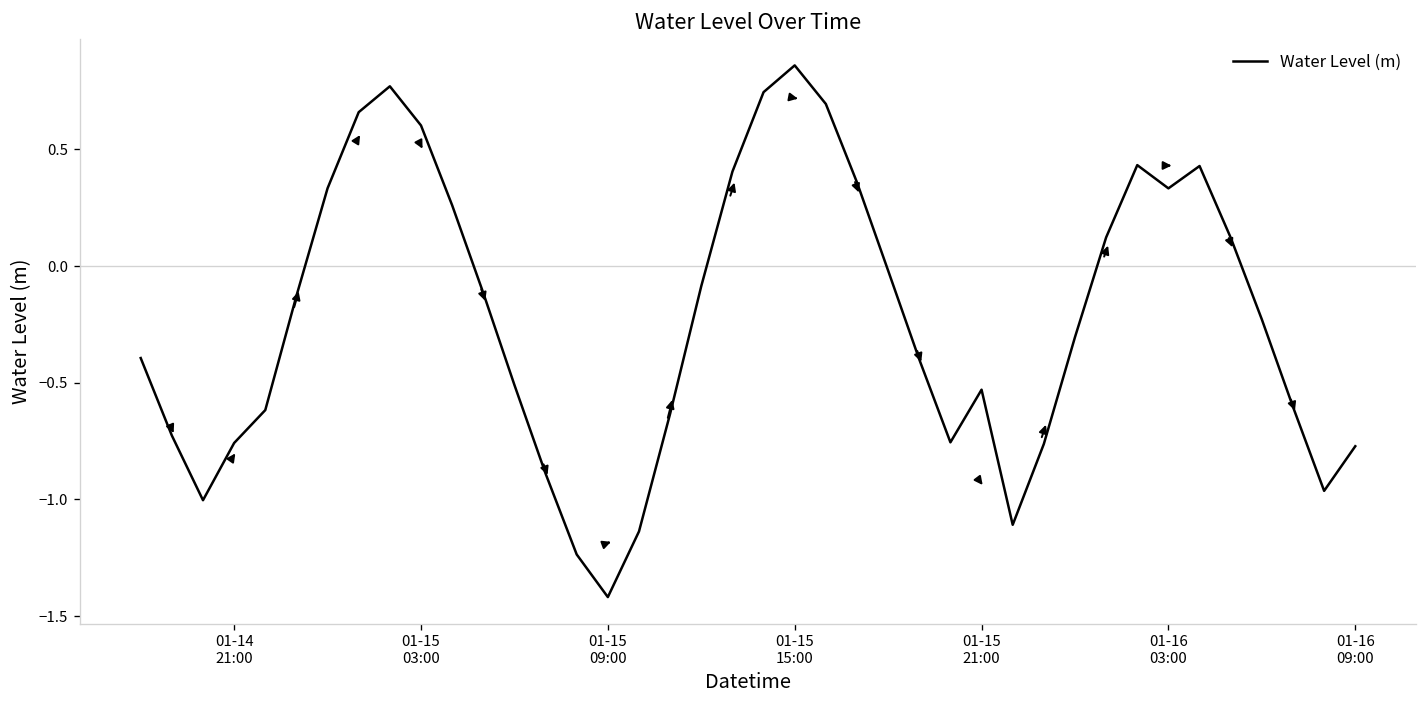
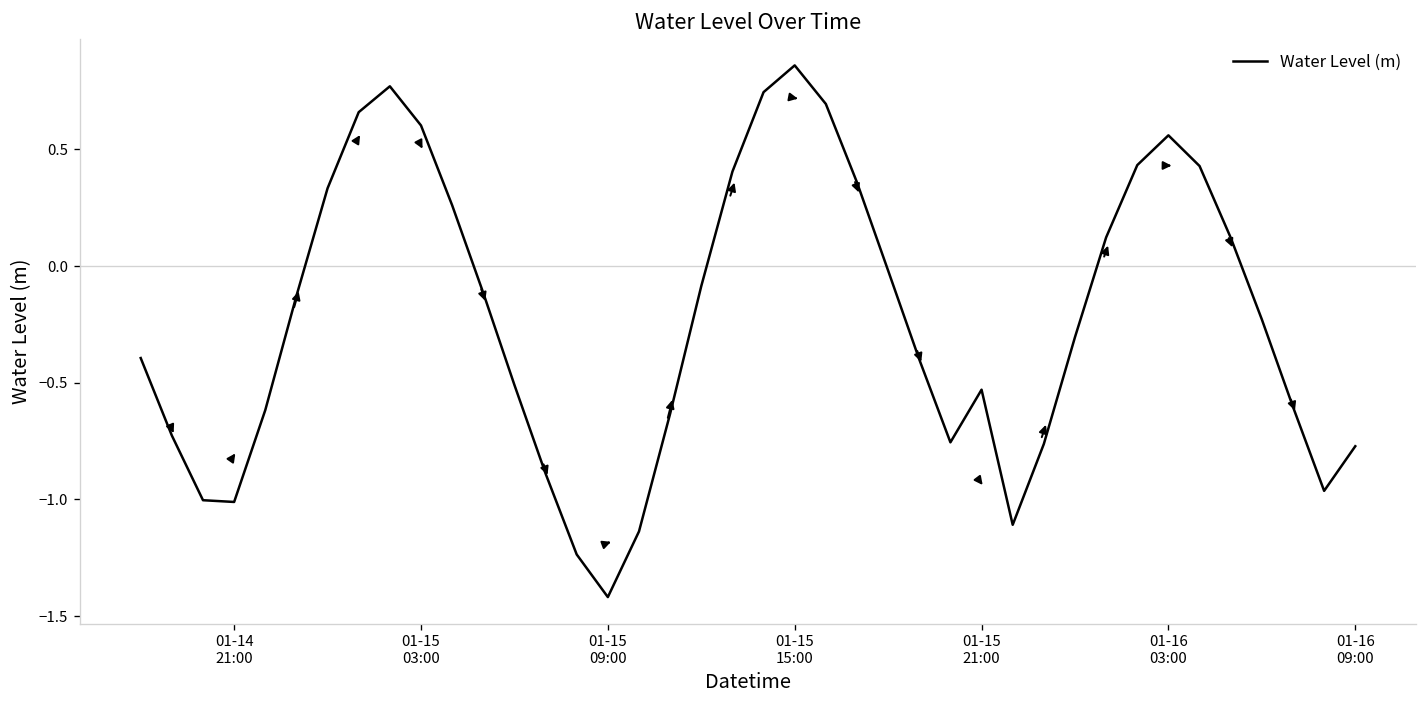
01-14 21:00: -0.76 -> -1.01
01-16 03:00: 0.33 -> 0.56
